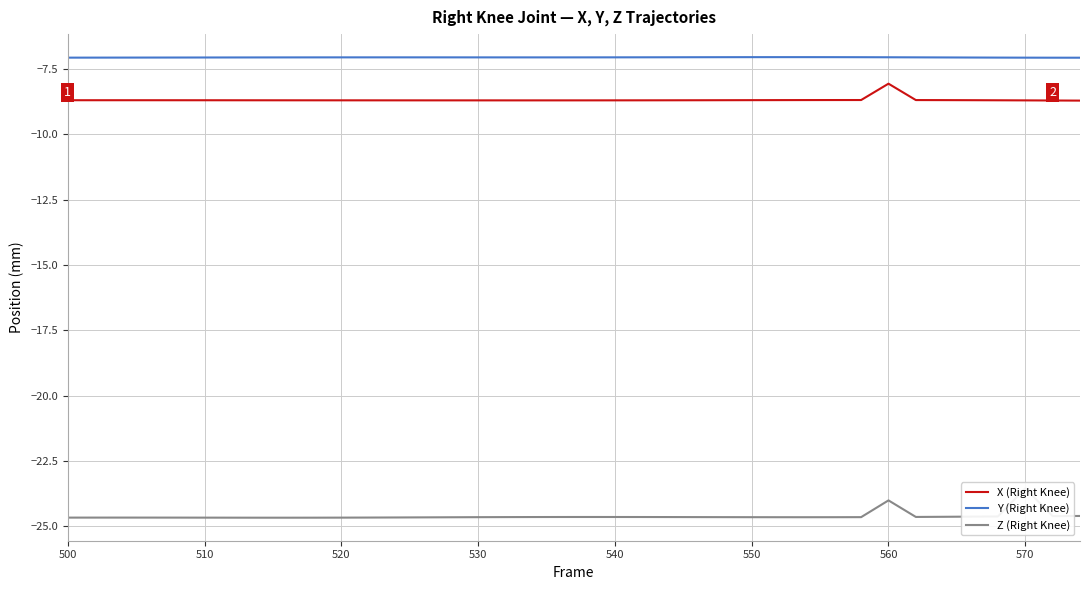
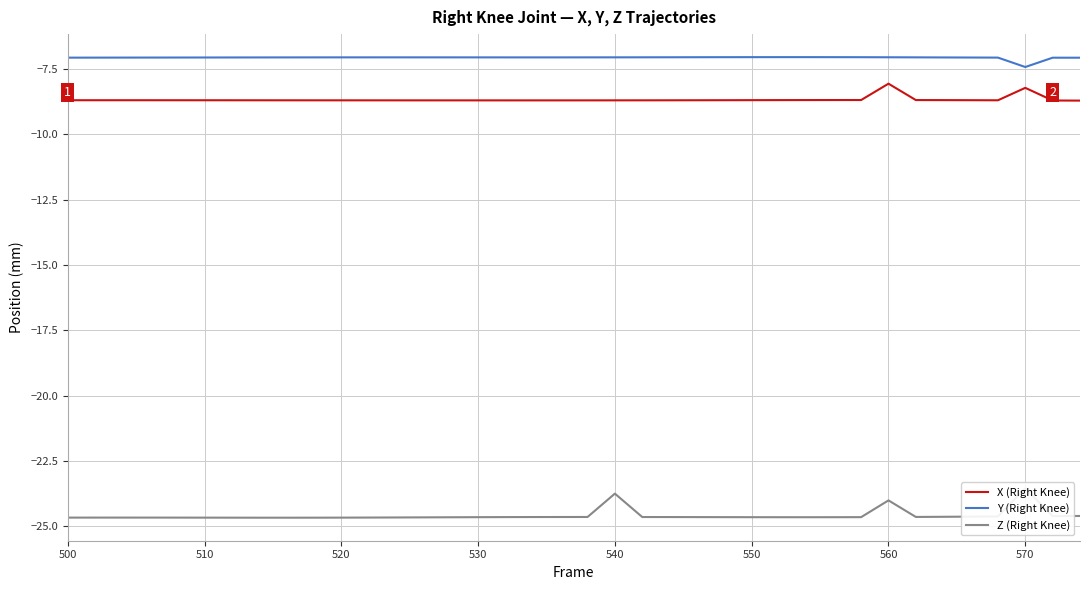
Z (Right Knee), 540: -24.6 -> -23.8
X (Right Knee), 570: -8.7 -> -8.2
Y (Right Knee), 570: -7.1 -> -7.4
